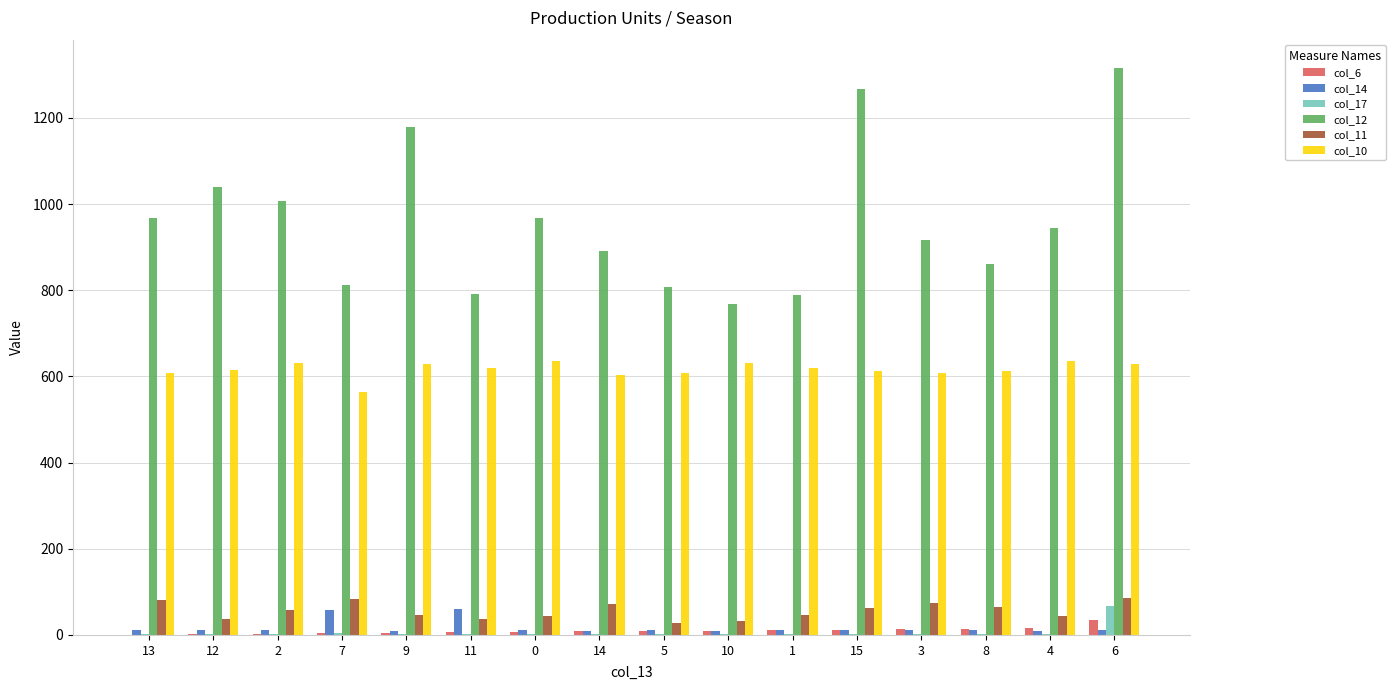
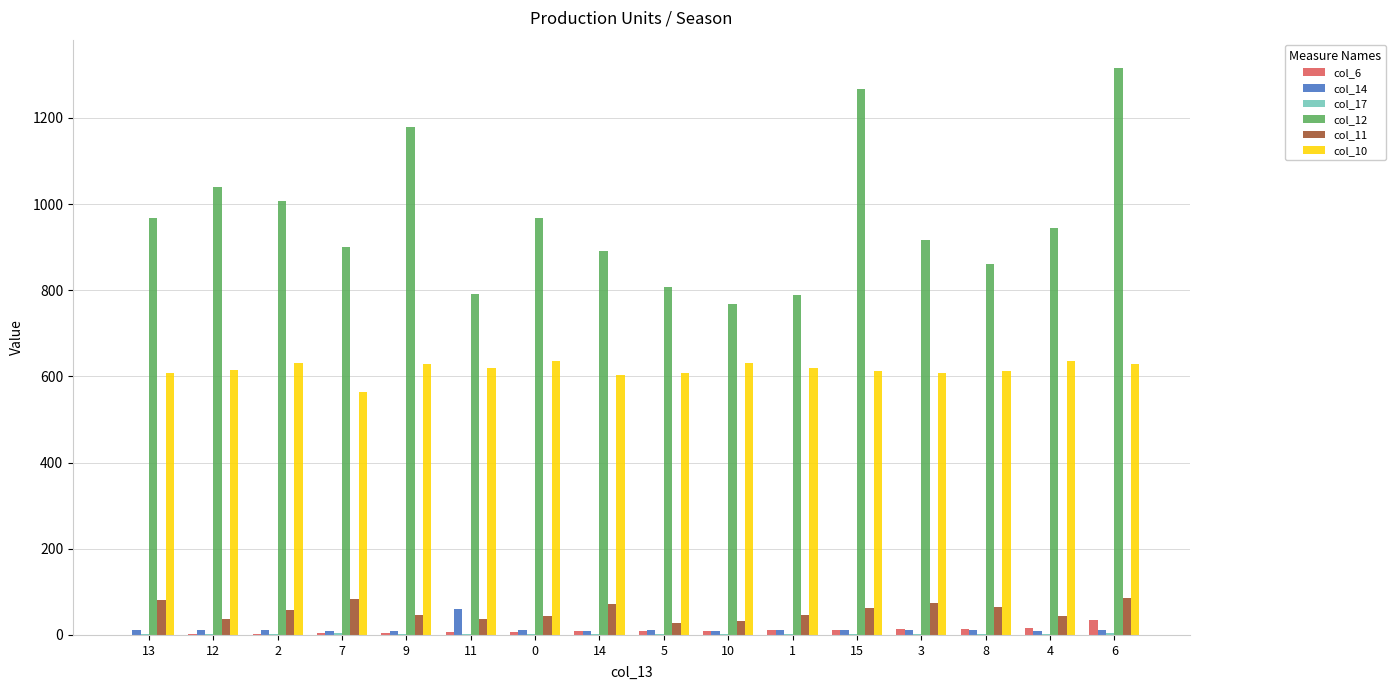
col_14, 7: 60 -> 10
col_12, 7: 810 -> 900
col_17, 6: 70 -> 0
